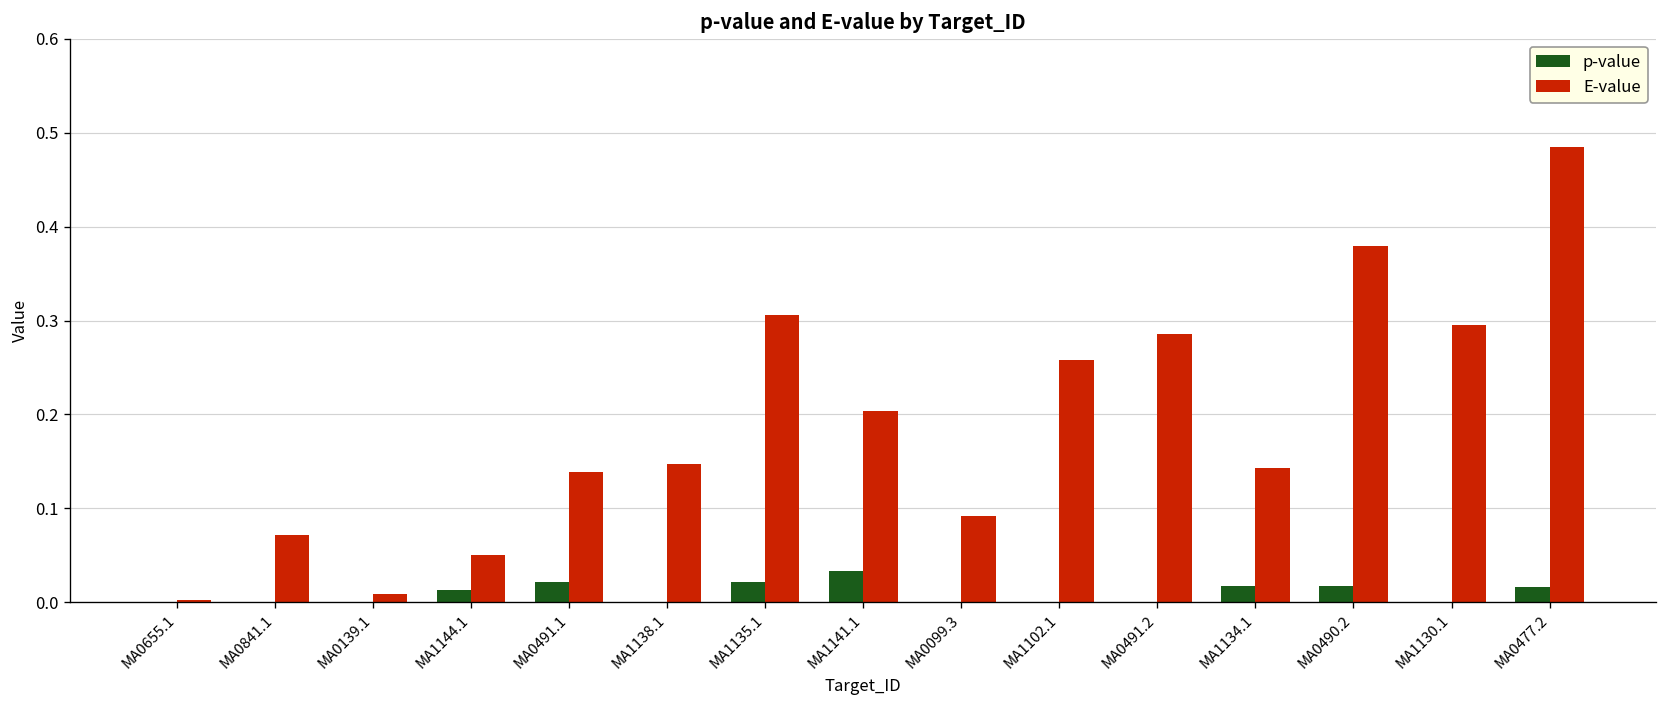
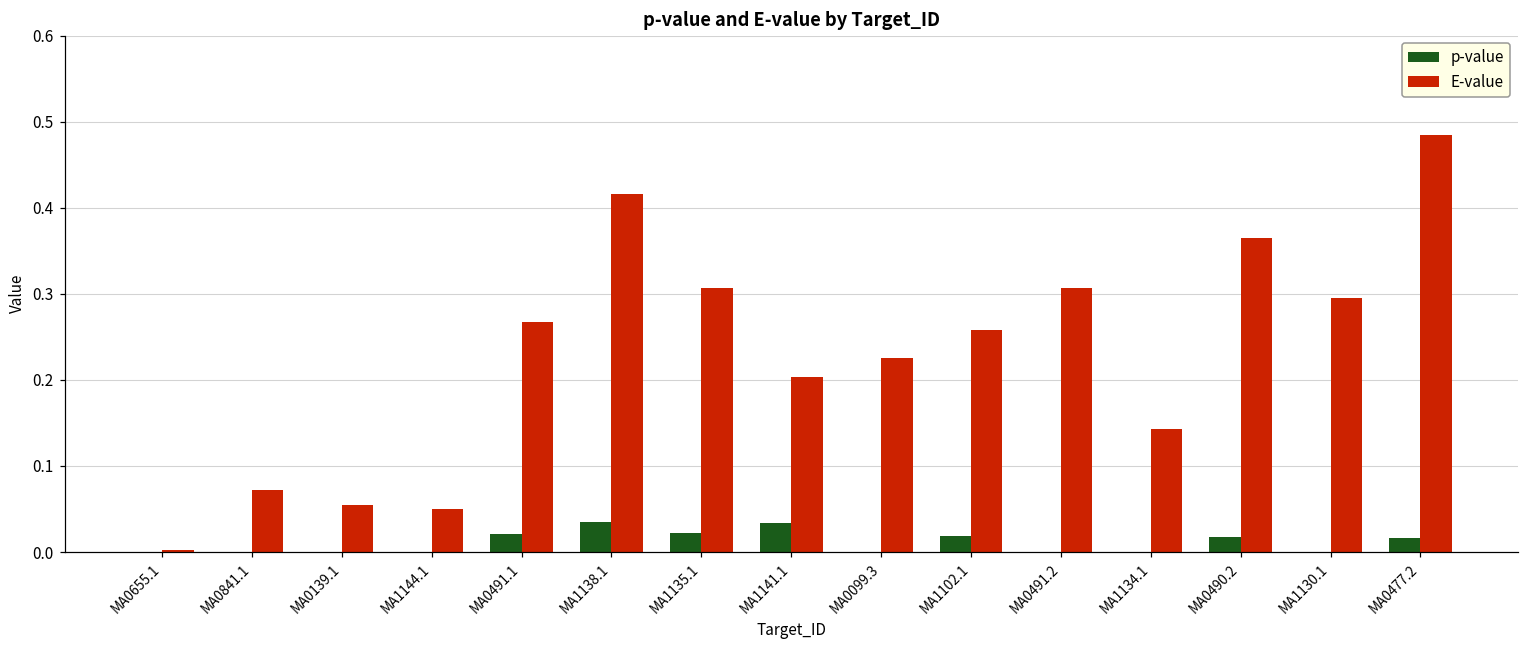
E-value, MA0139.1: 0.01 -> 0.05
p-value, MA1144.1: 0.01 -> 0.00
E-value, MA0491.1: 0.14 -> 0.27
p-value, MA1138.1: 0.00 -> 0.04
E-value, MA1138.1: 0.15 -> 0.42
E-value, MA0099.3: 0.09 -> 0.23
p-value, MA1102.1: 0.00 -> 0.02
E-value, MA0491.2: 0.29 -> 0.31
p-value, MA1134.1: 0.02 -> 0.00
E-value, MA0490.2: 0.38 -> 0.36
